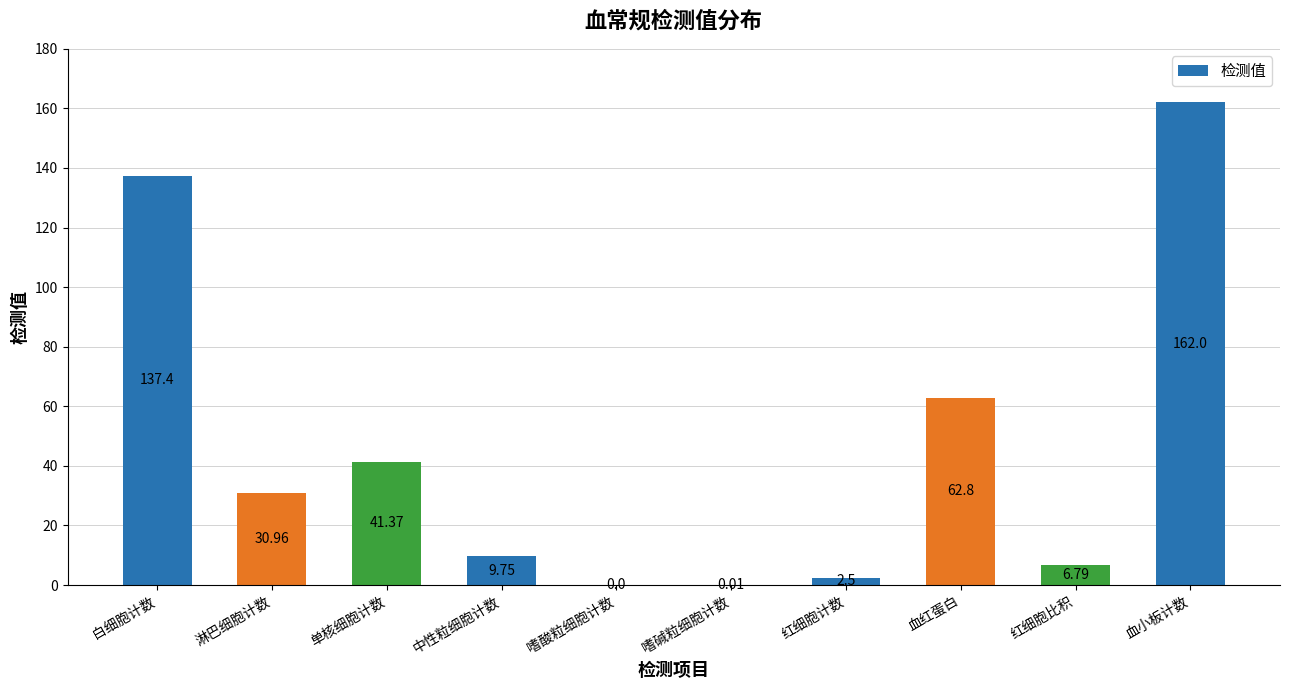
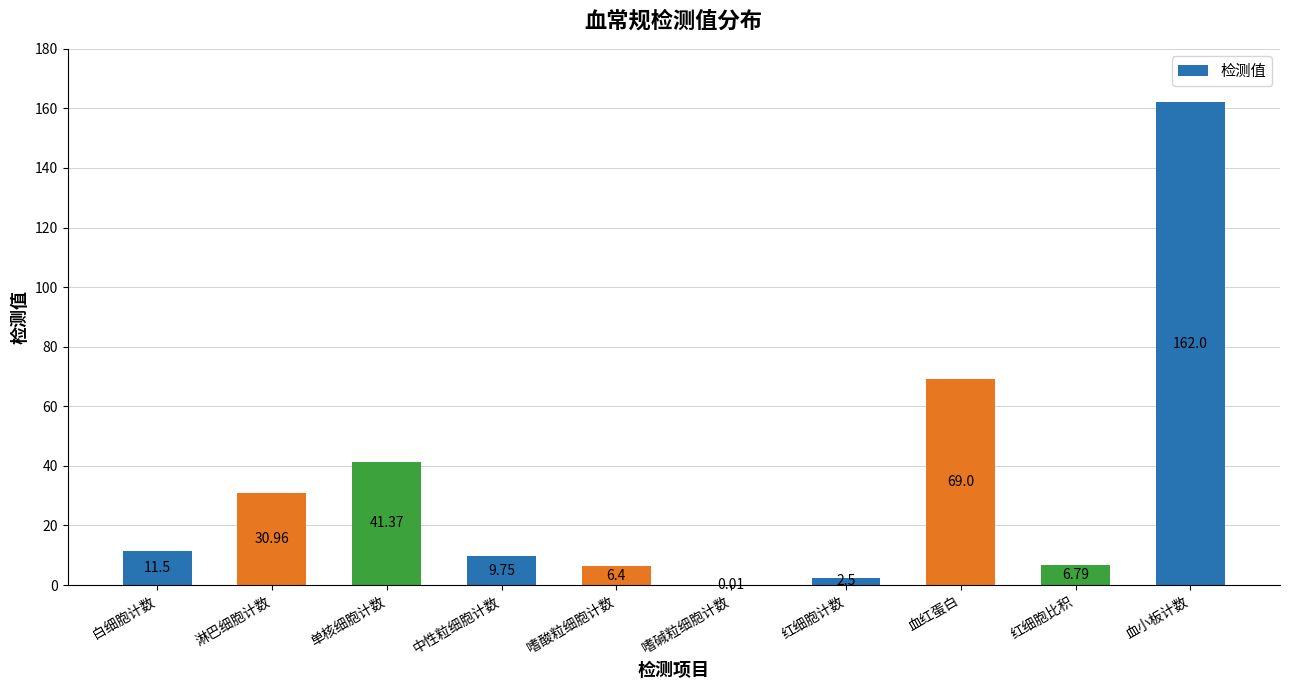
白细胞计数: 137.4 -> 11.5
嗜酸粒细胞计数: 0.0 -> 6.4
血红蛋白: 62.8 -> 69.0
